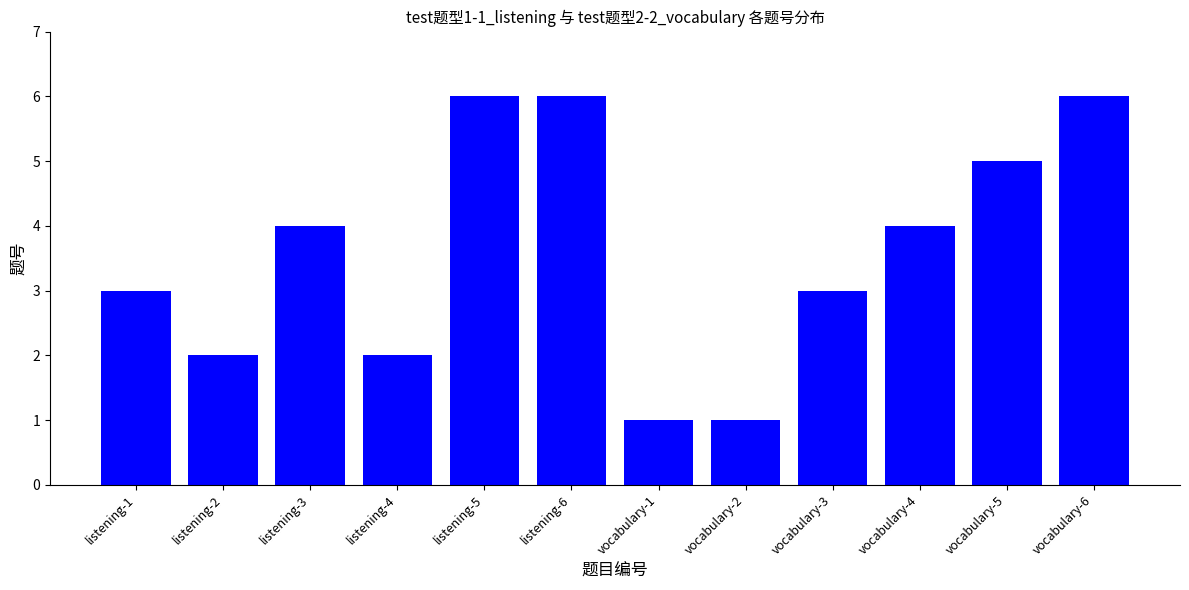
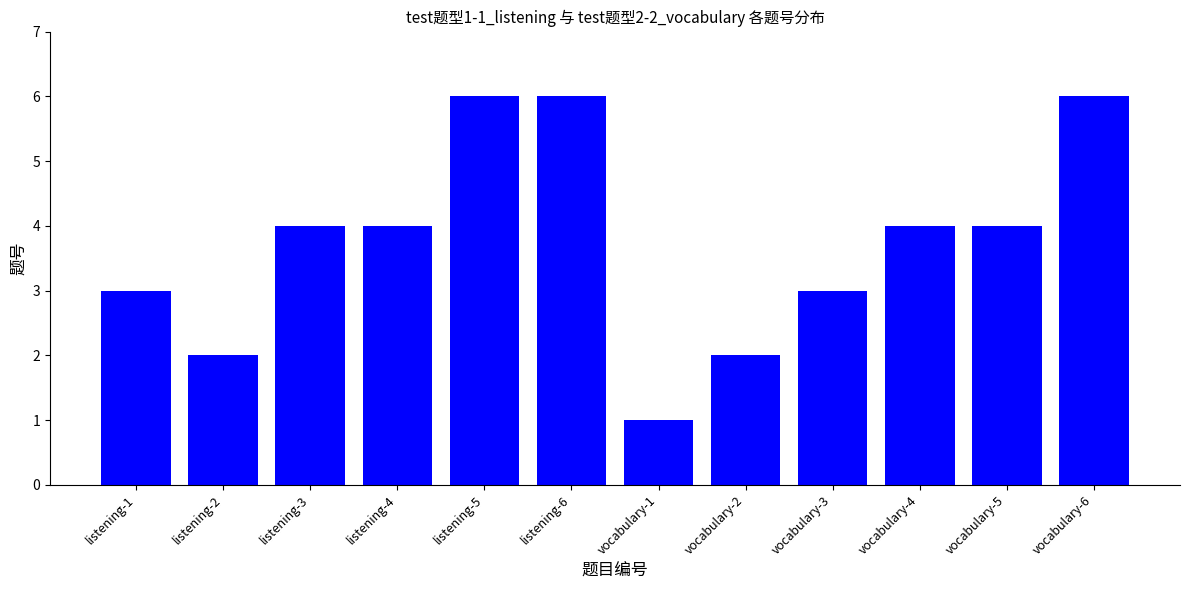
listening-4: 2 -> 4
vocabulary-2: 1 -> 2
vocabulary-5: 5 -> 4
